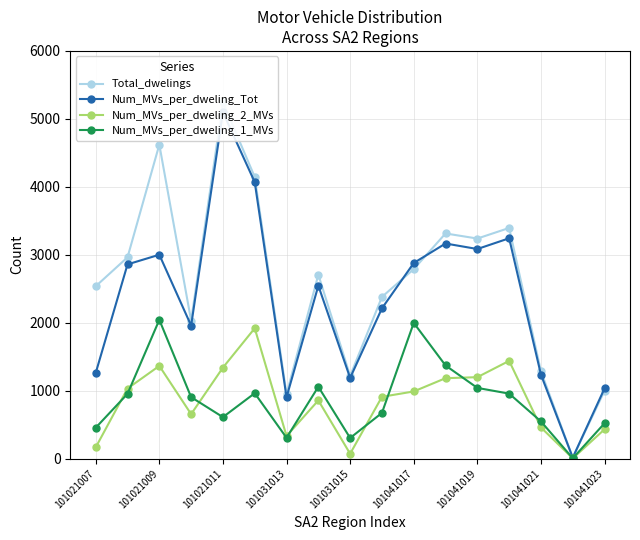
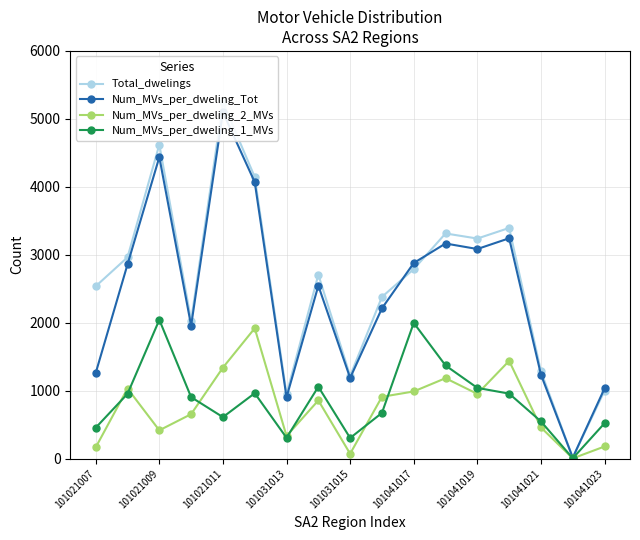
Num_MVs_per_dweling_Tot, 101021009: 3000 -> 4400
Num_MVs_per_dweling_2_MVs, 101021009: 1400 -> 400
Num_MVs_per_dweling_2_MVs, 101041019: 1200 -> 1000
Num_MVs_per_dweling_2_MVs, 101041023: 400 -> 200
